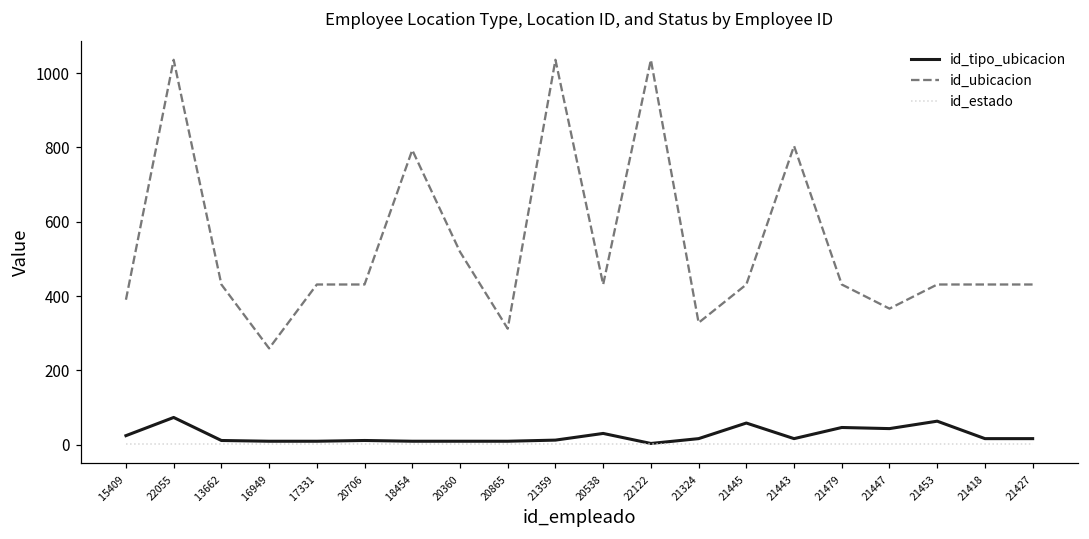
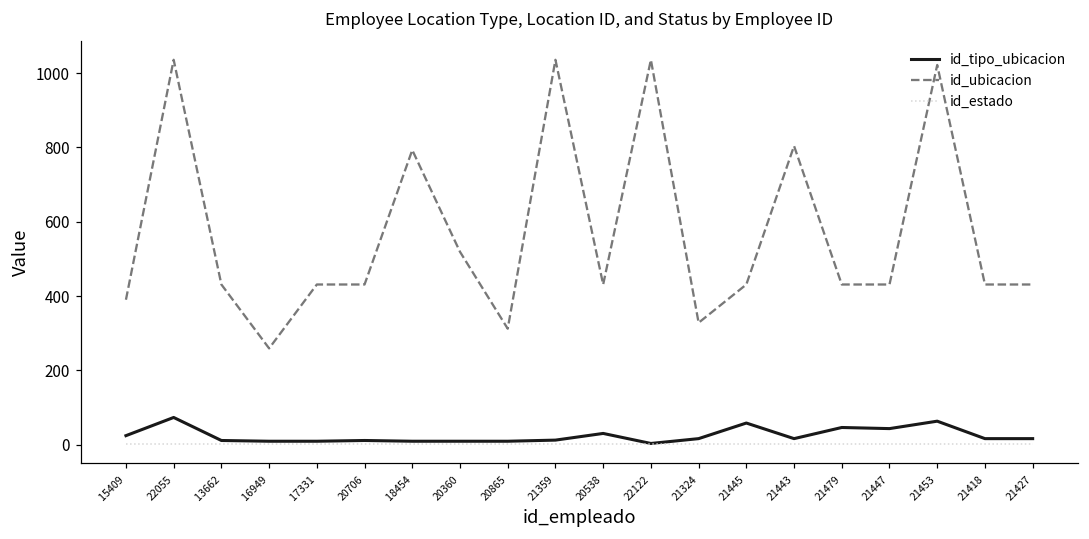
id_ubicacion, 21447: 370 -> 430
id_ubicacion, 21453: 430 -> 1020
